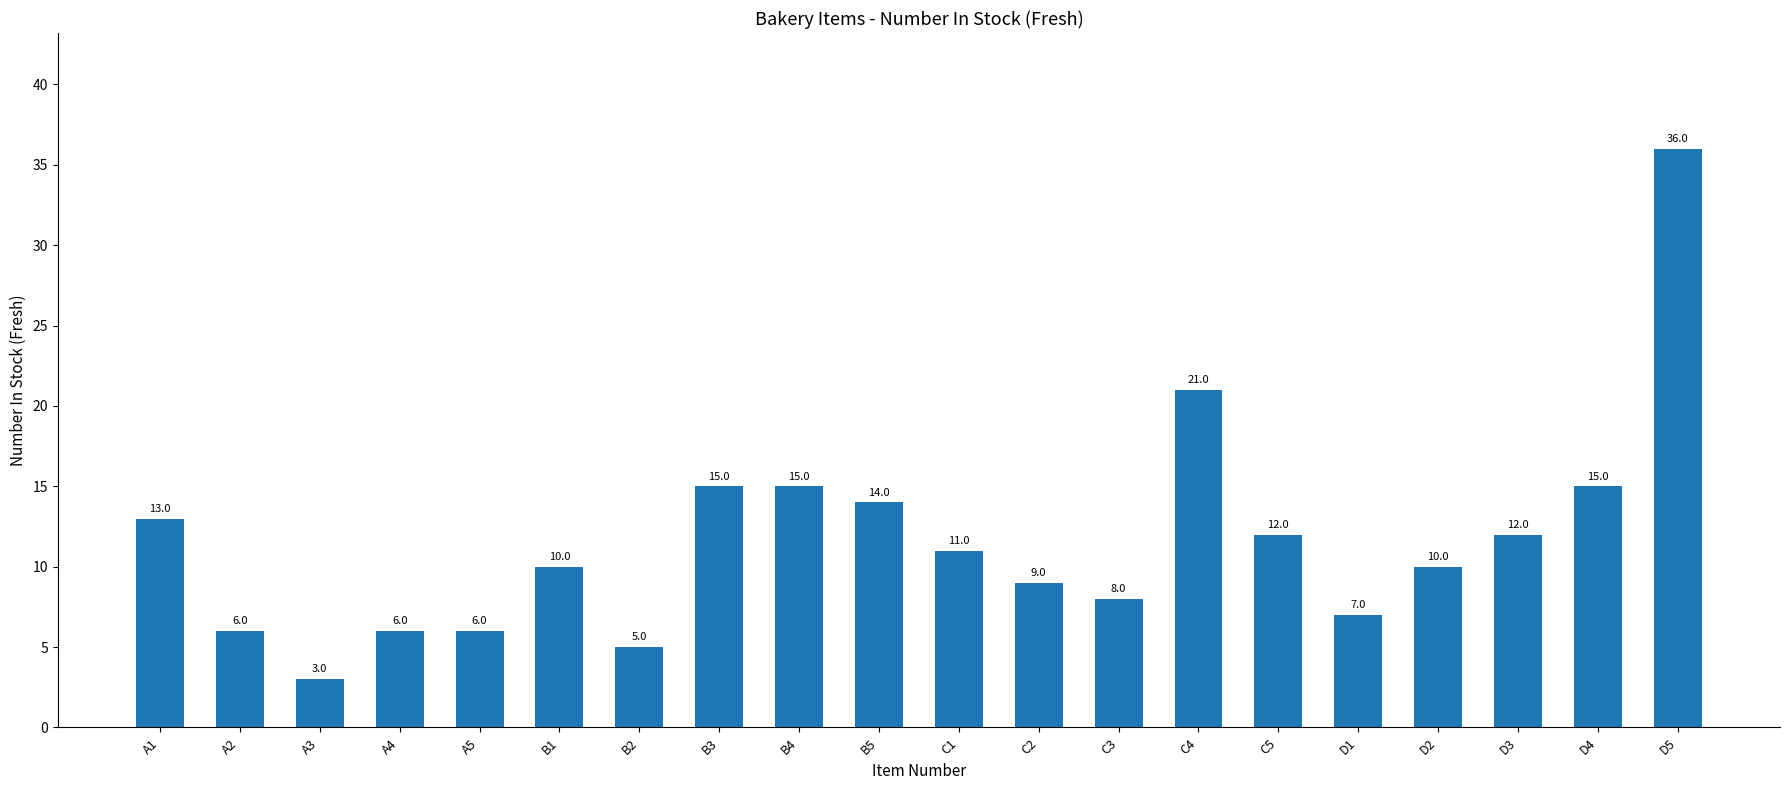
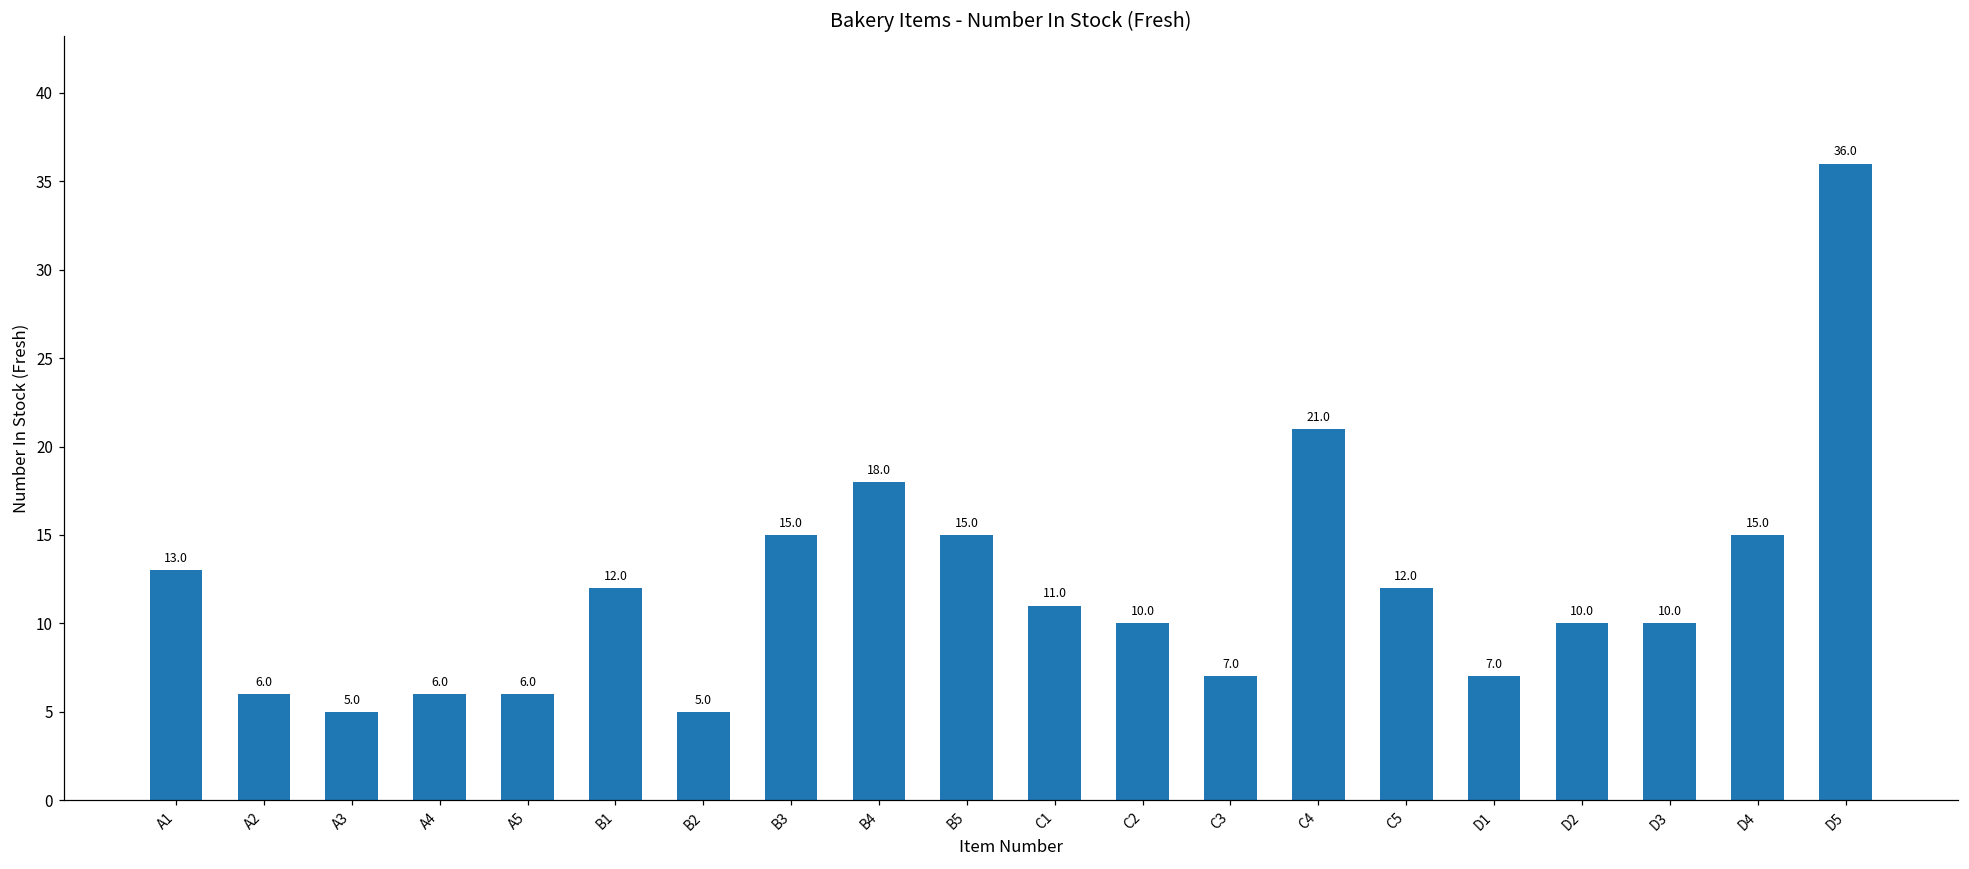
A3: 3.0 -> 5.0
B1: 10.0 -> 12.0
B4: 15.0 -> 18.0
B5: 14.0 -> 15.0
C2: 9.0 -> 10.0
C3: 8.0 -> 7.0
D3: 12.0 -> 10.0
